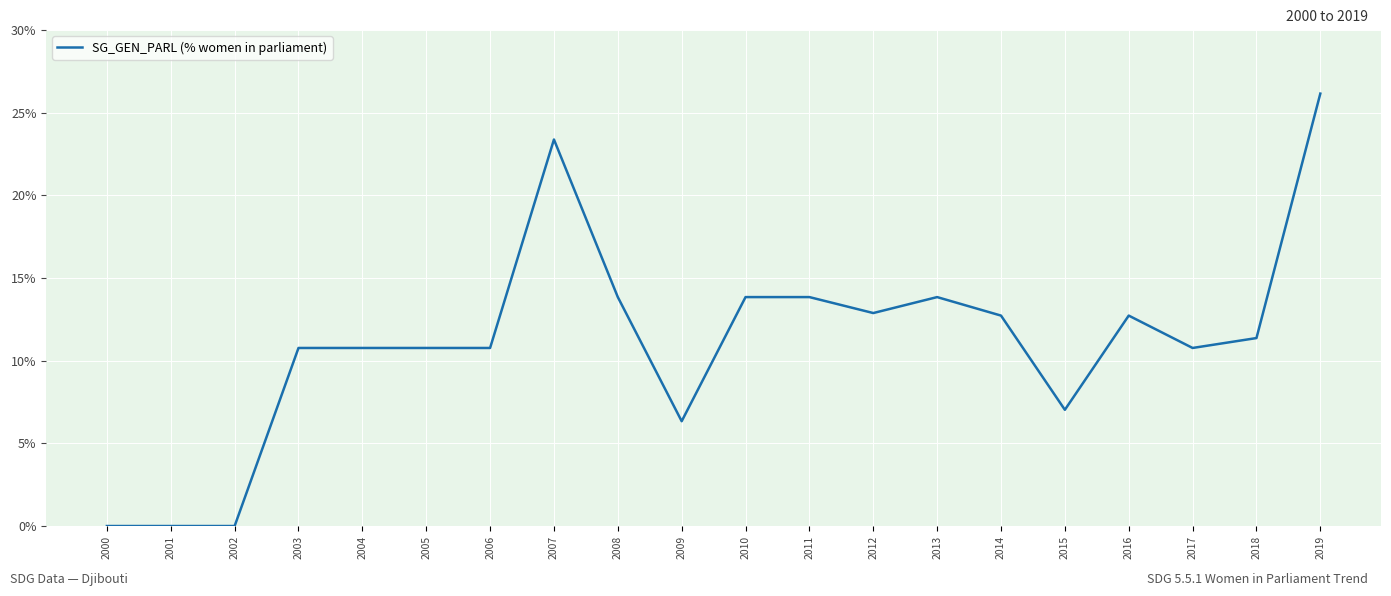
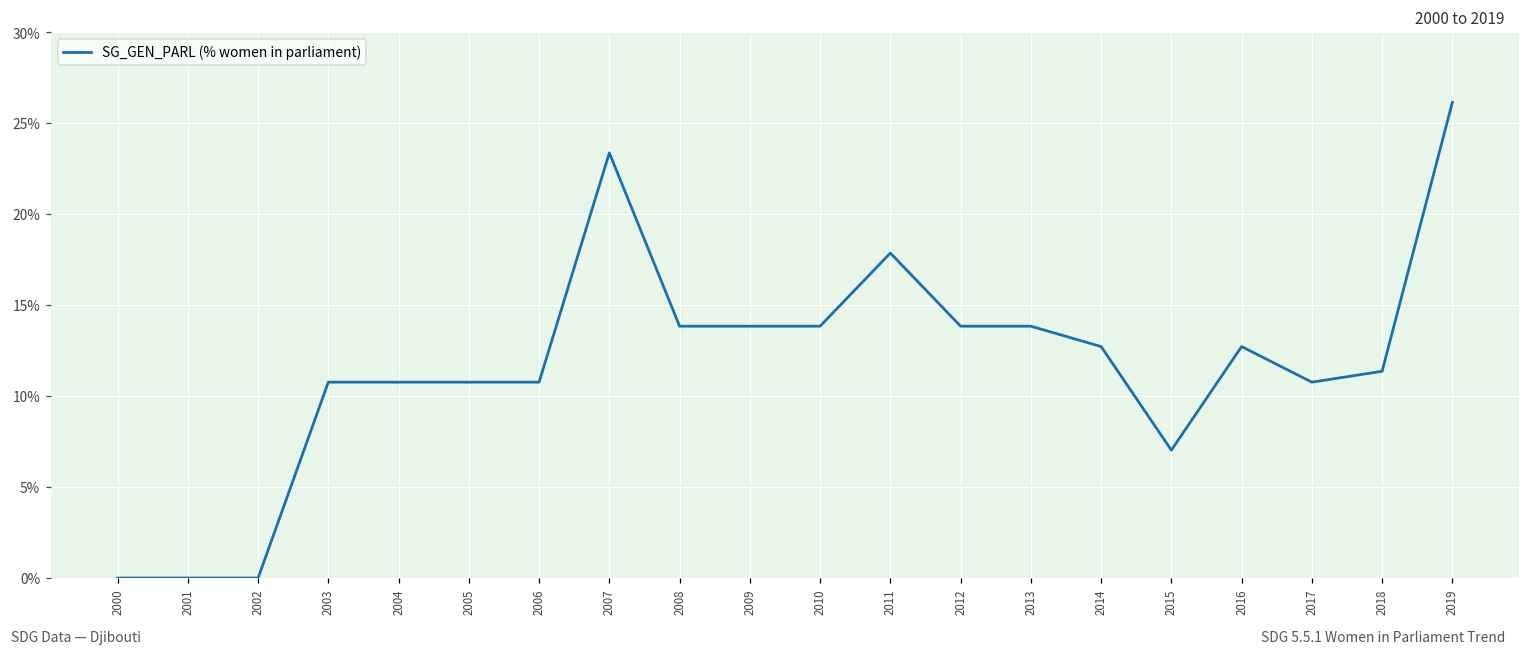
2009: 6.3% -> 13.8%
2011: 13.8% -> 17.9%
2012: 12.9% -> 13.8%
